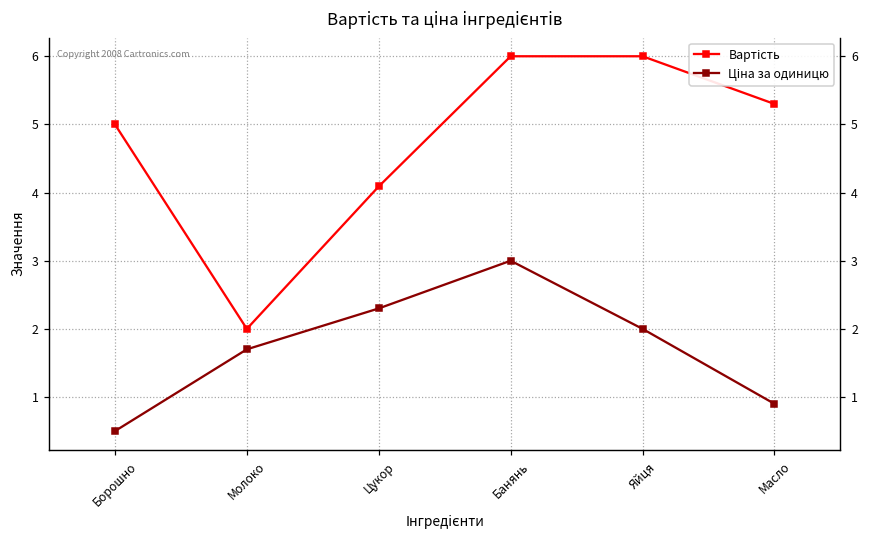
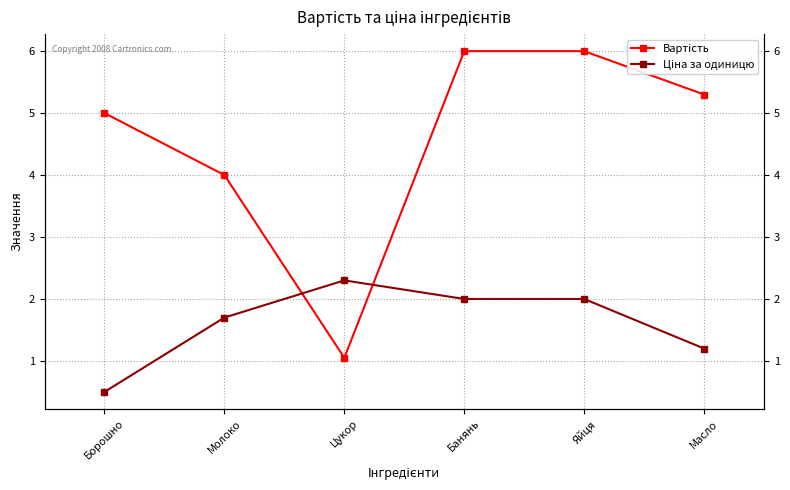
Вартість, Молоко: 2 -> 4
Вартість, Цукор: 4.1 -> 1.1
Ціна за одиницю, Банянь: 3 -> 2
Ціна за одиницю, Масло: 0.9 -> 1.2
